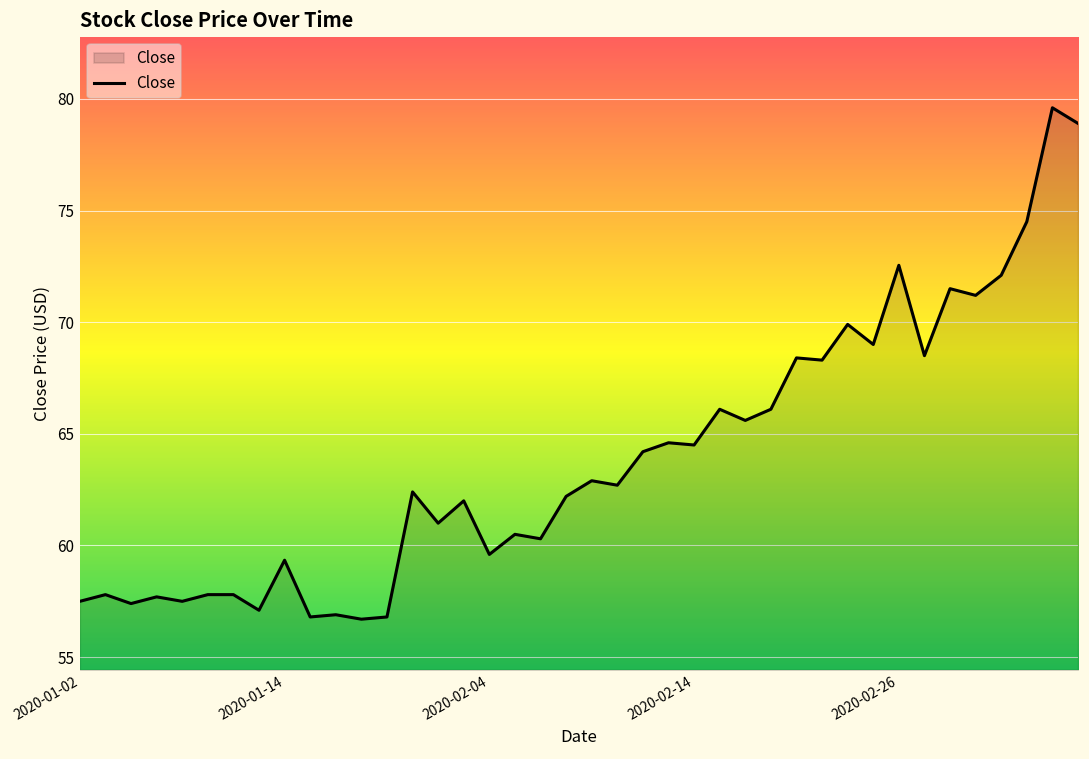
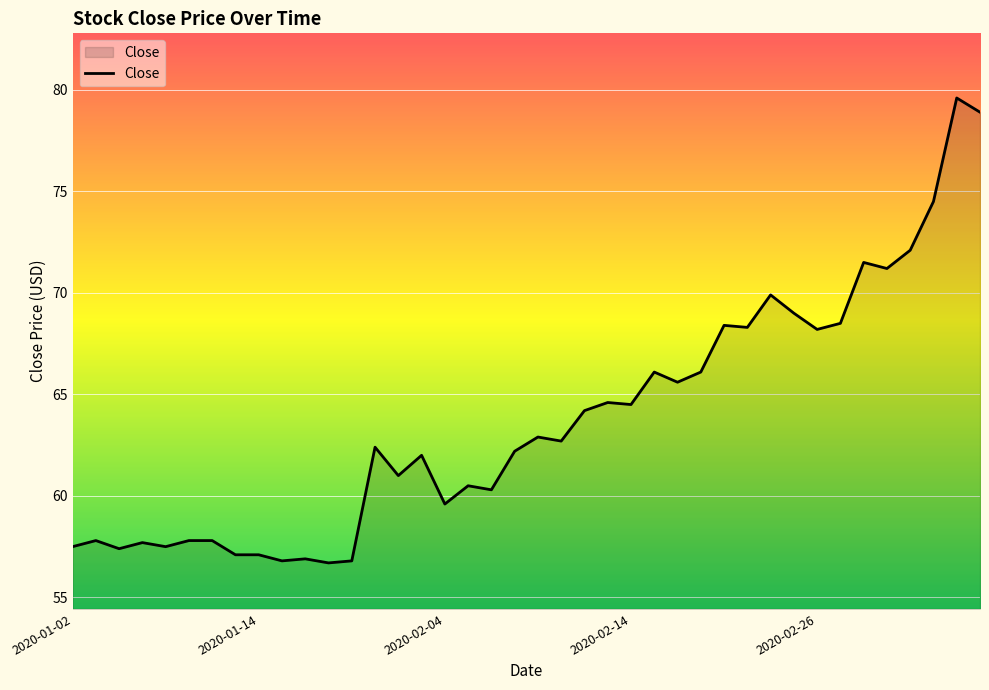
2020-01-14: 59.3 -> 57.1
2020-02-26: 72.5 -> 68.2
